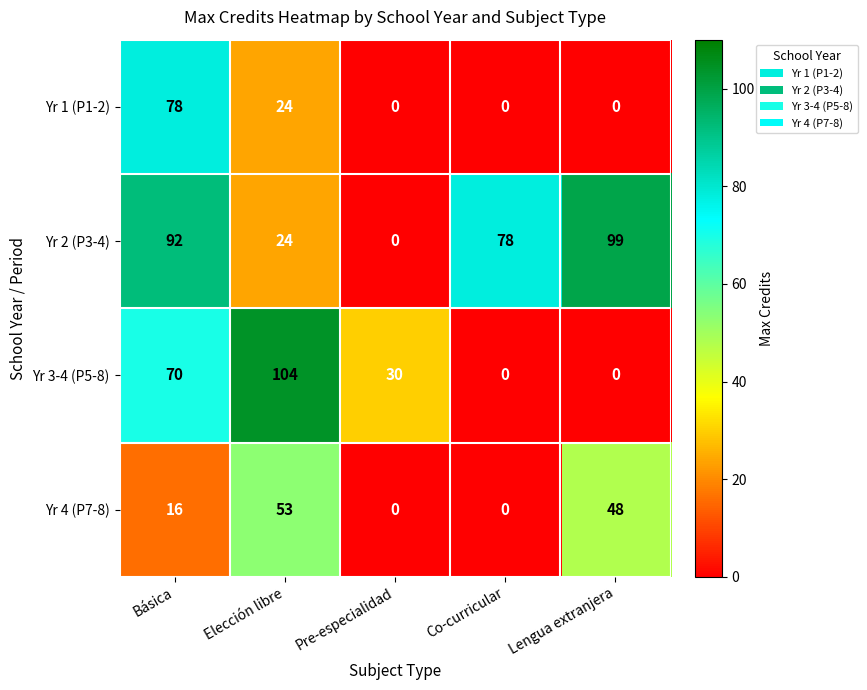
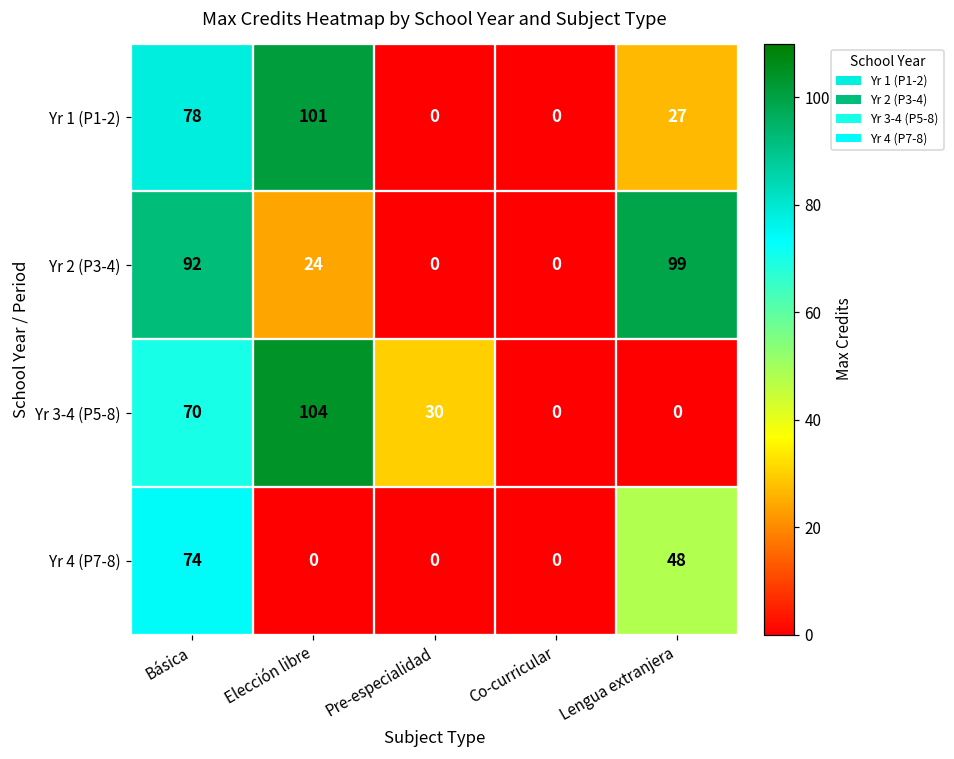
Yr 1 (P1-2), Elección libre: 24 -> 101
Yr 1 (P1-2), Lengua extranjera: 0 -> 27
Yr 2 (P3-4), Co-curricular: 78 -> 0
Yr 4 (P7-8), Básica: 16 -> 74
Yr 4 (P7-8), Elección libre: 53 -> 0
